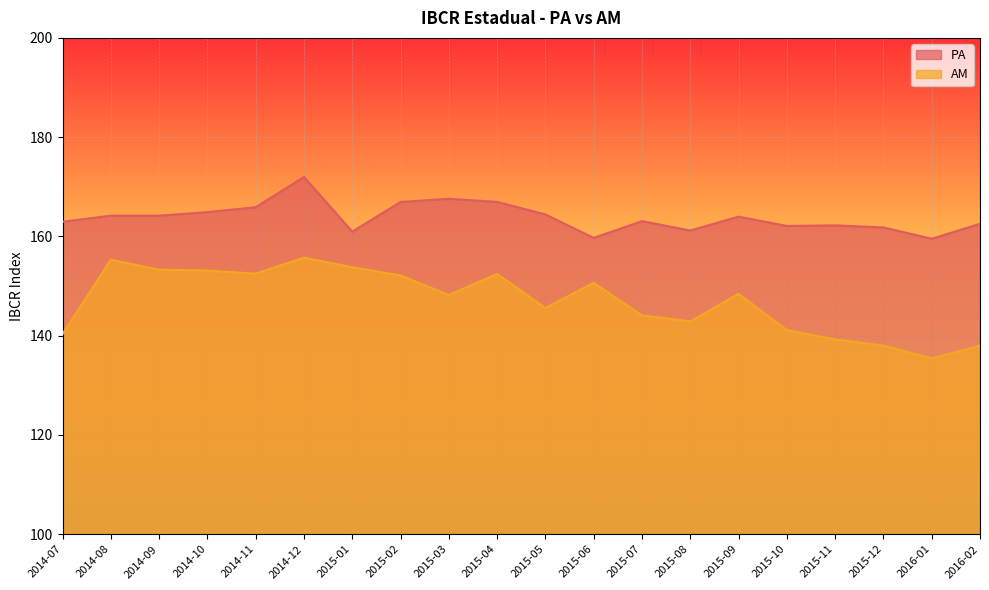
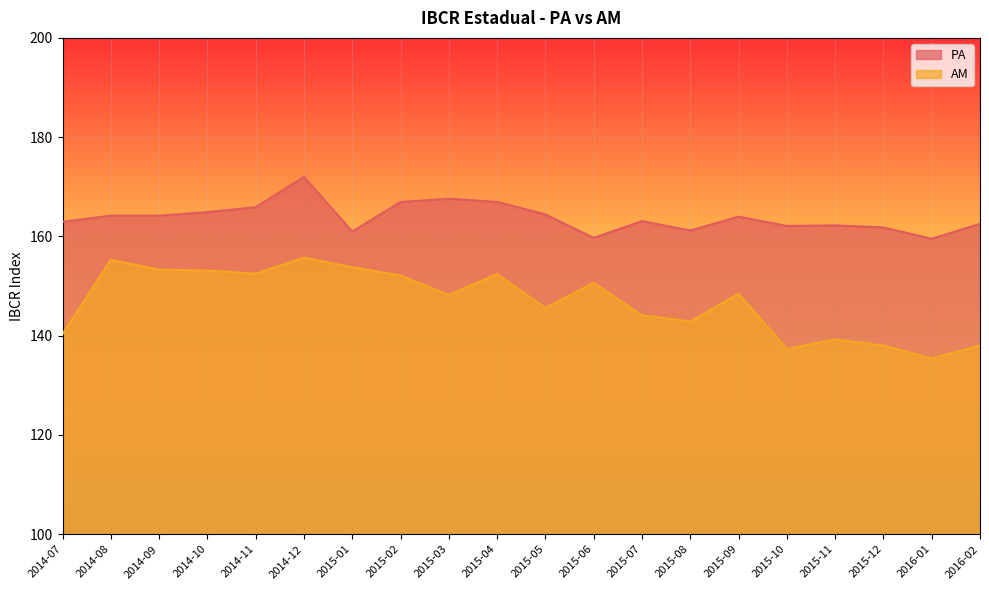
AM, 2015-10: 141 -> 137
